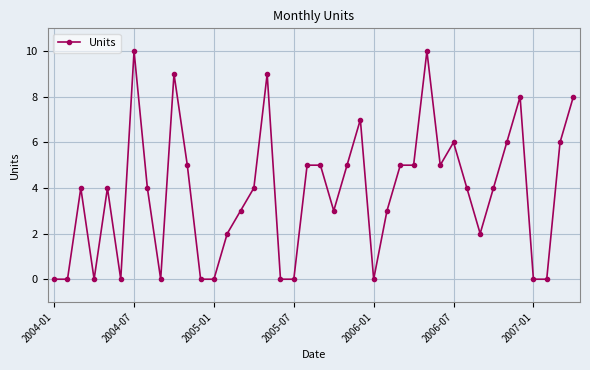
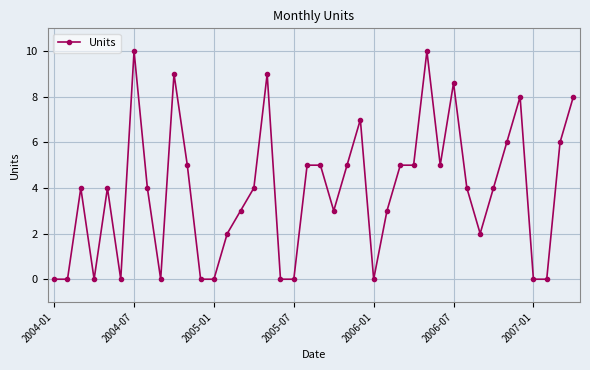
2006-07: 6.0 -> 8.6
